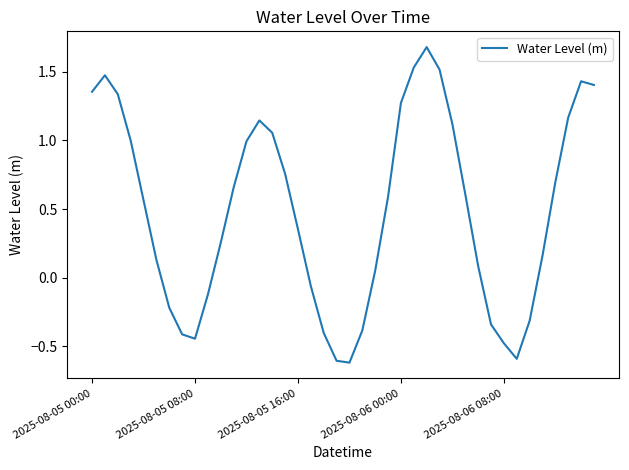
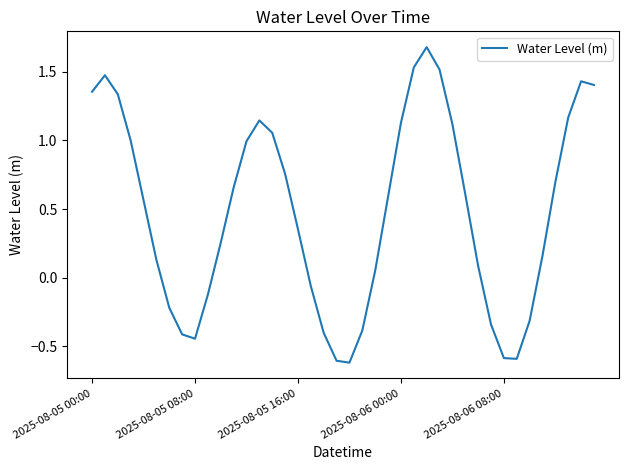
2025-08-06 00:00: 1.27 -> 1.13
2025-08-06 08:00: -0.48 -> -0.59
